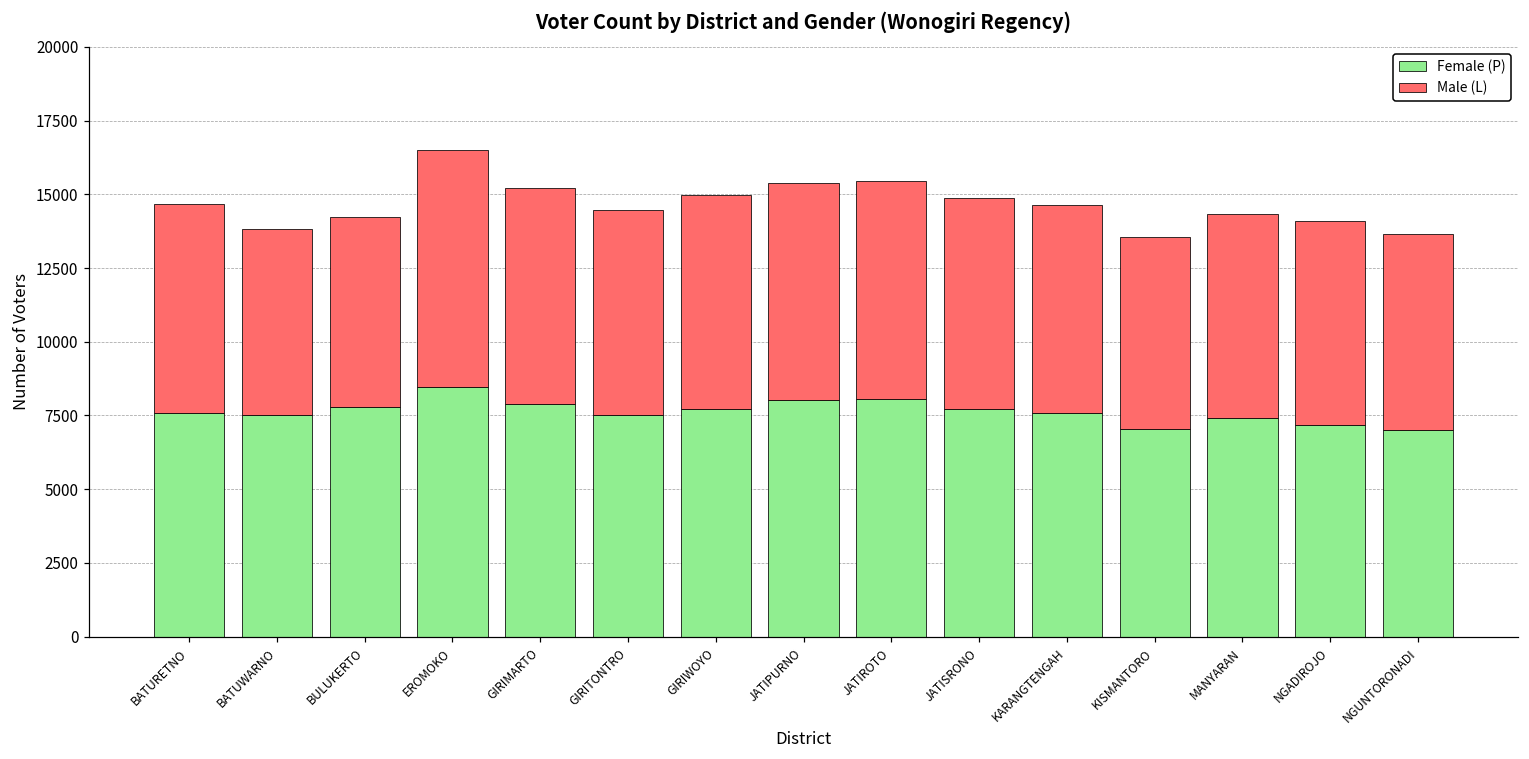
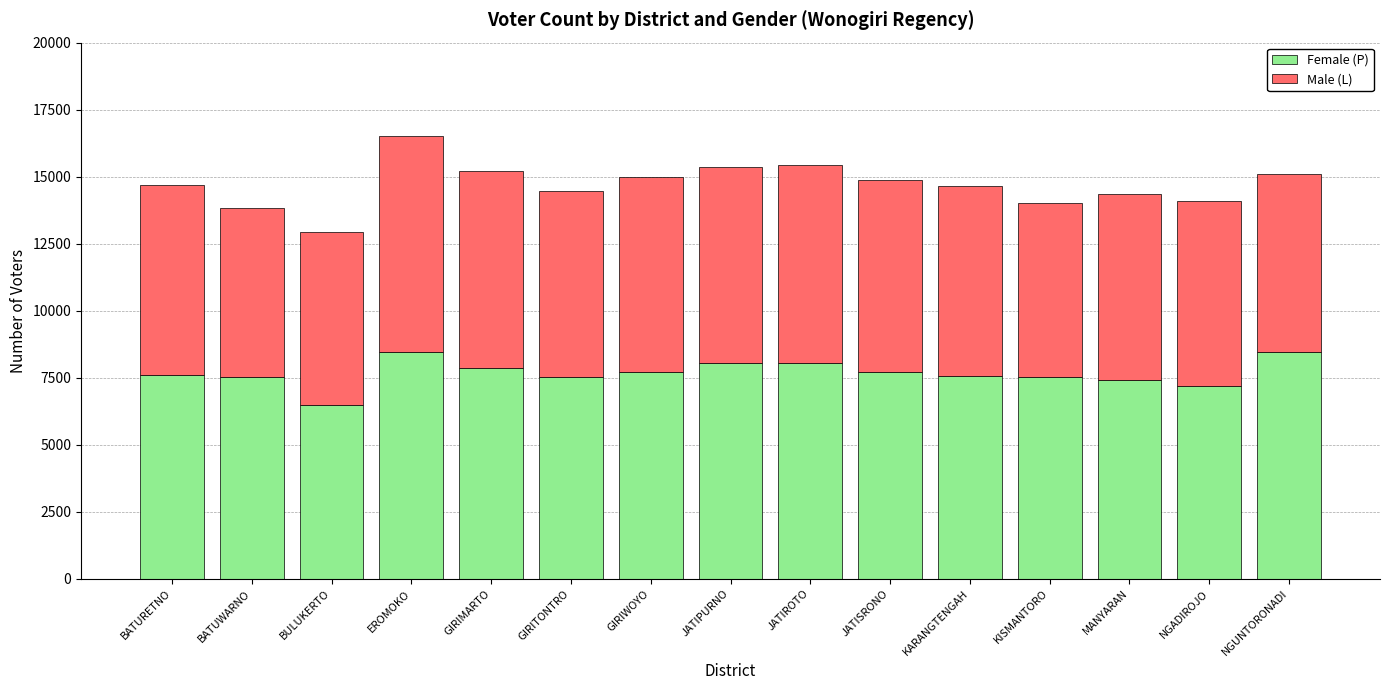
Female (P), BULUKERTO: 7800 -> 6500
Female (P), KISMANTORO: 7000 -> 7500
Female (P), NGUNTORONADI: 7000 -> 8500
